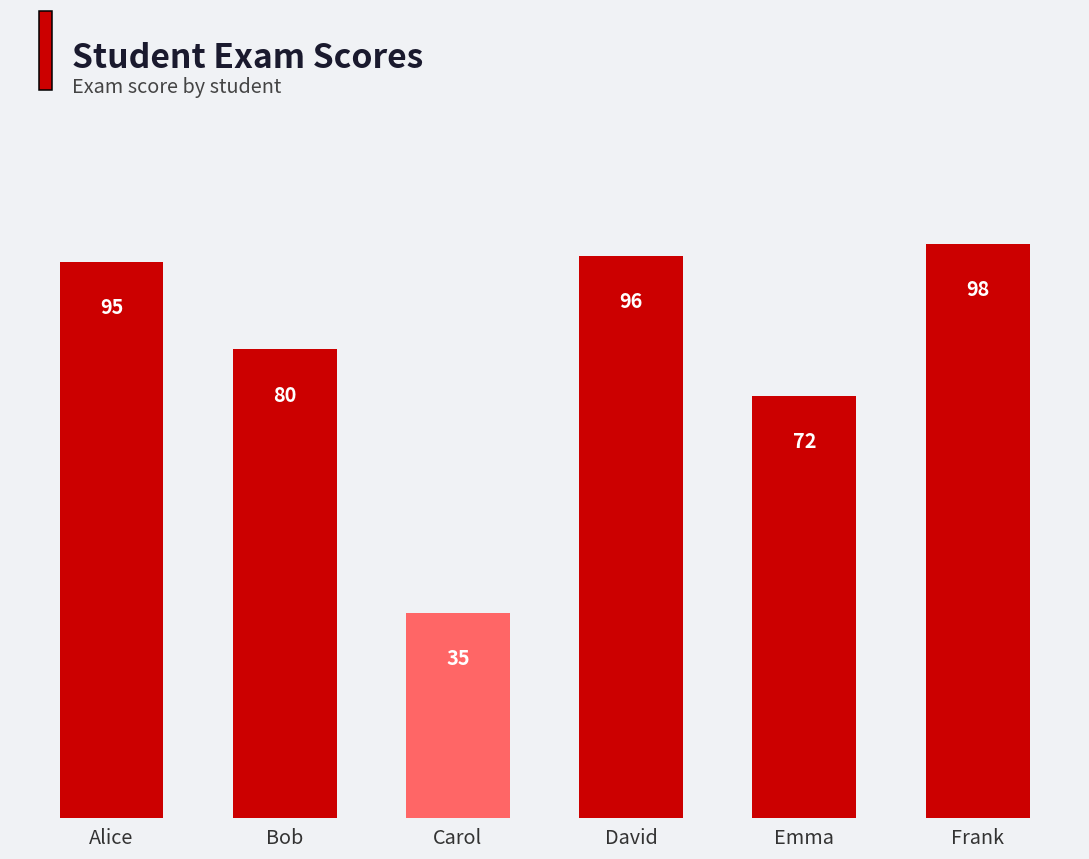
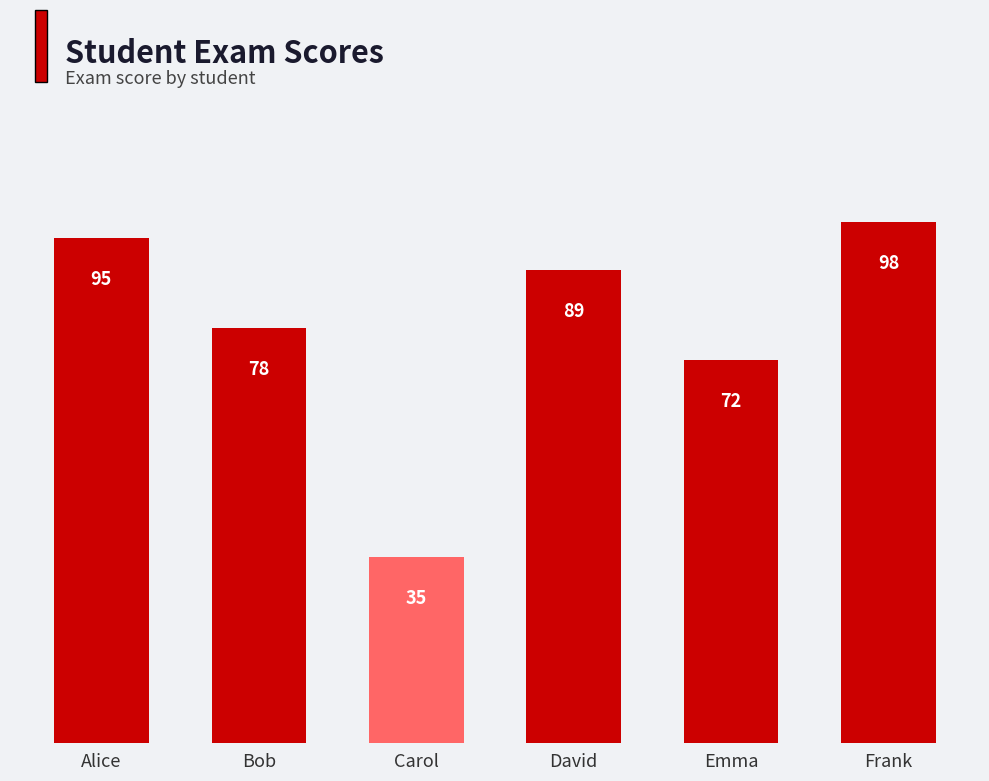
Bob: 80 -> 78
David: 96 -> 89
